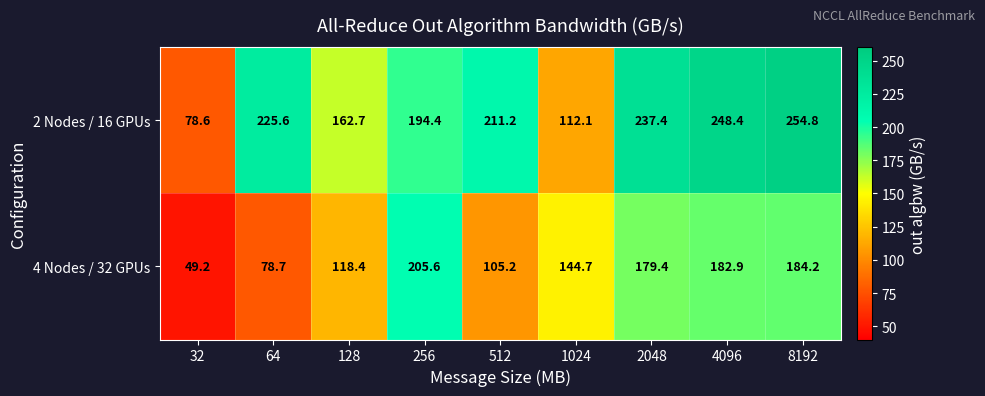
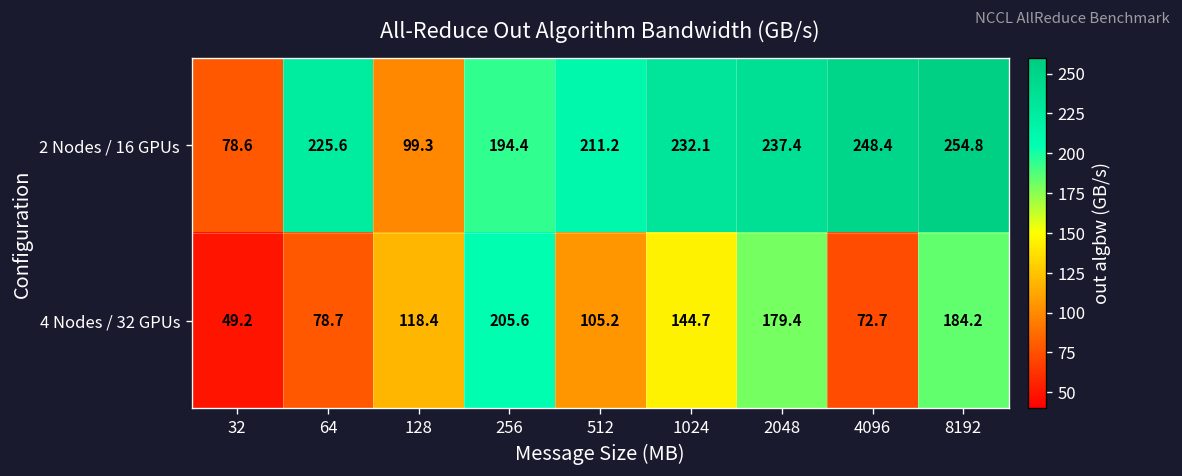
2 Nodes / 16 GPUs, 128: 162.7 -> 99.3
2 Nodes / 16 GPUs, 1024: 112.1 -> 232.1
4 Nodes / 32 GPUs, 4096: 182.9 -> 72.7
